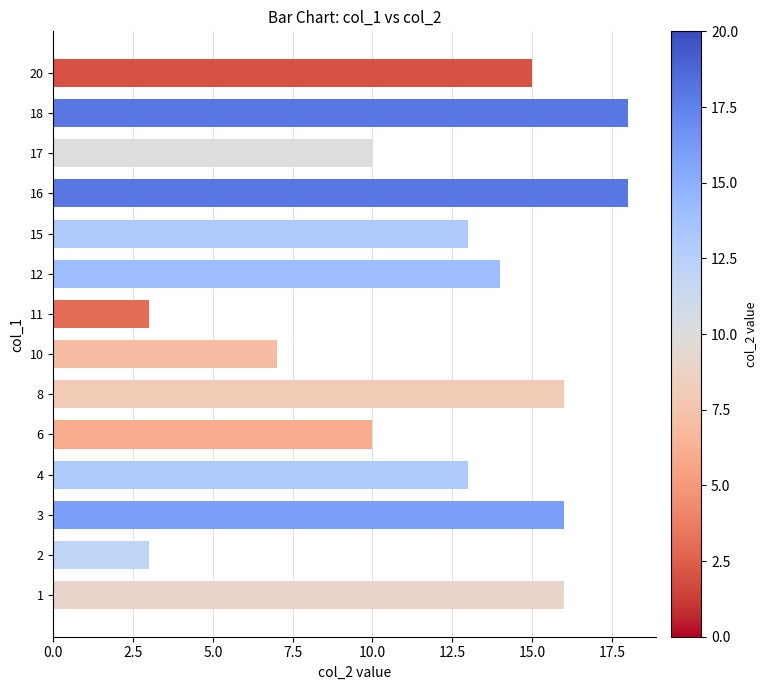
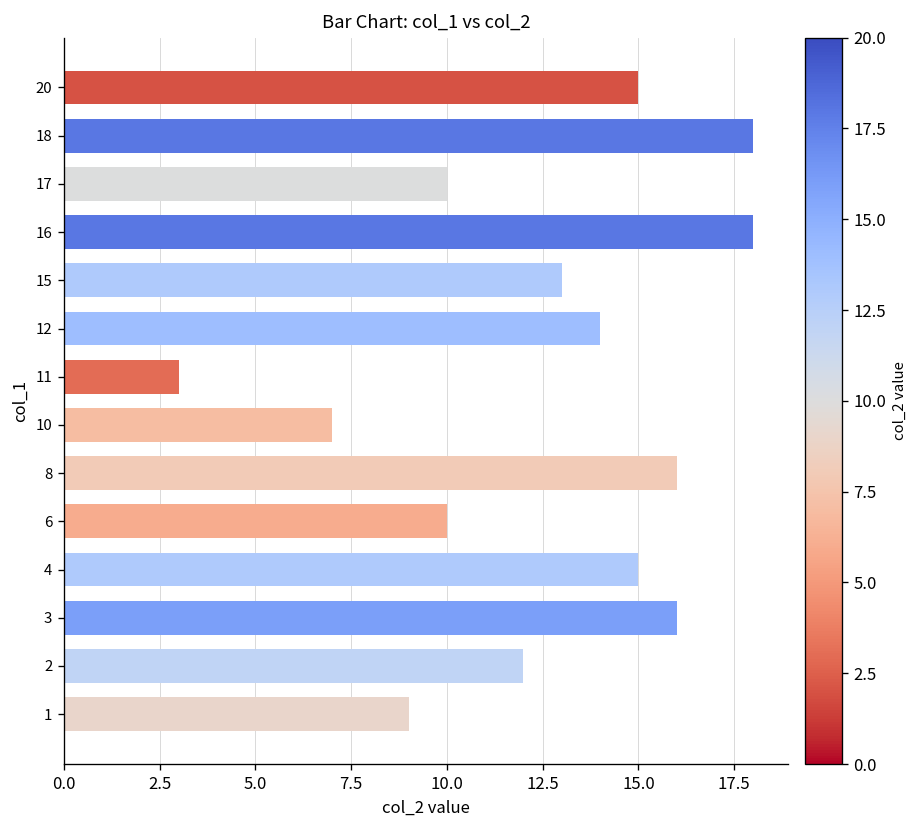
4: 13 -> 15
2: 3 -> 12
1: 16 -> 9
